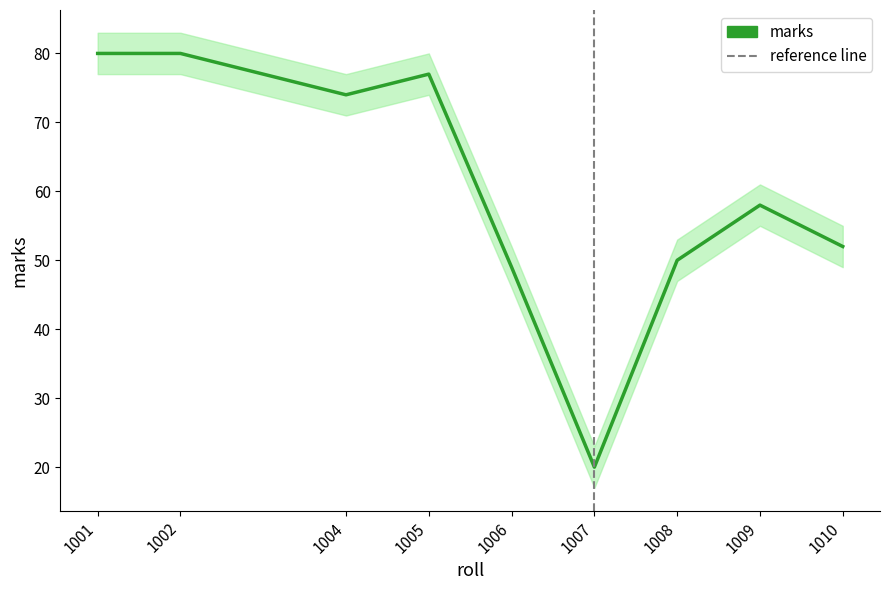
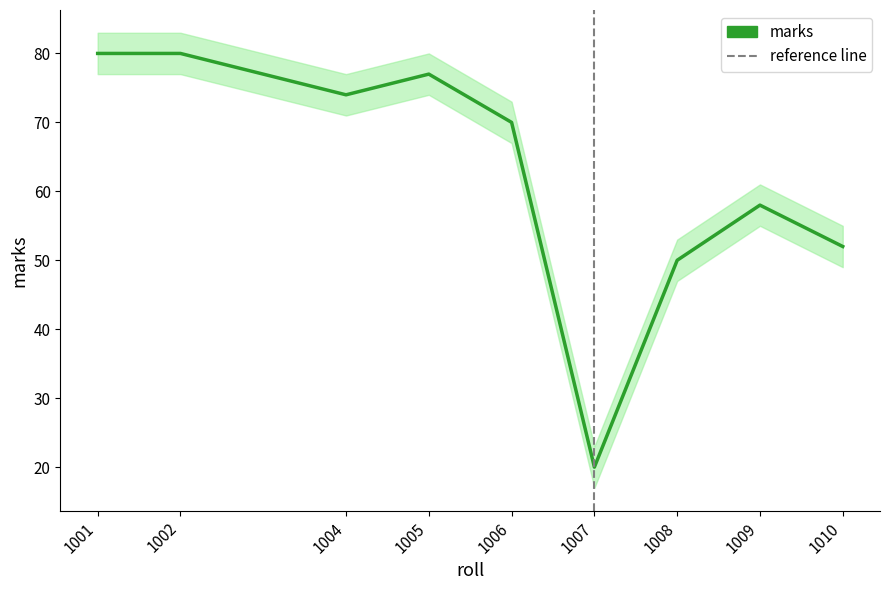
marks, 1006: 49 -> 70
